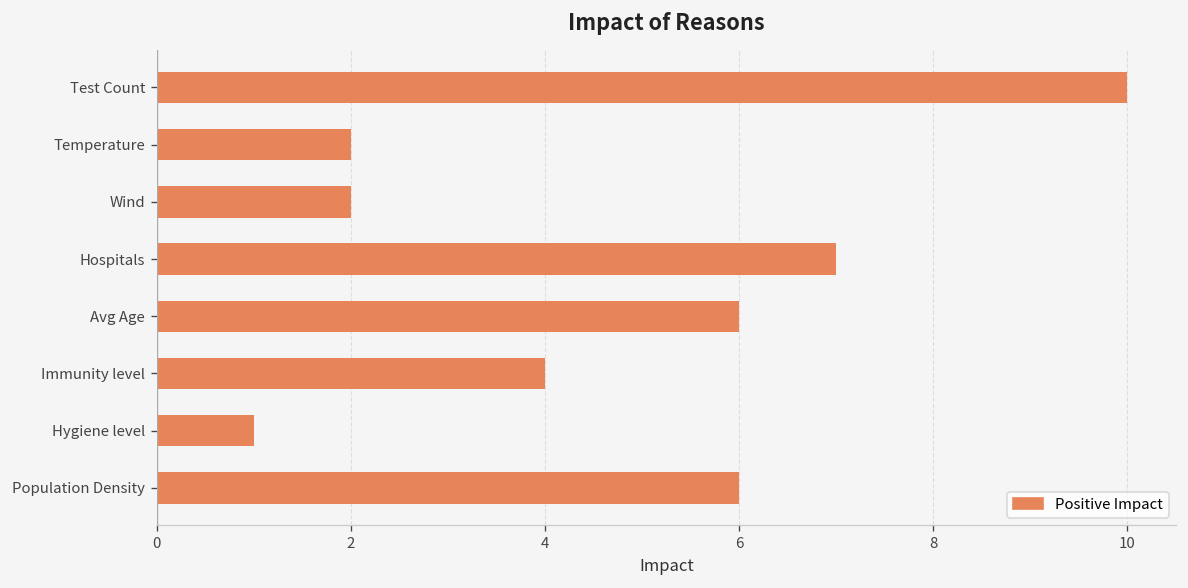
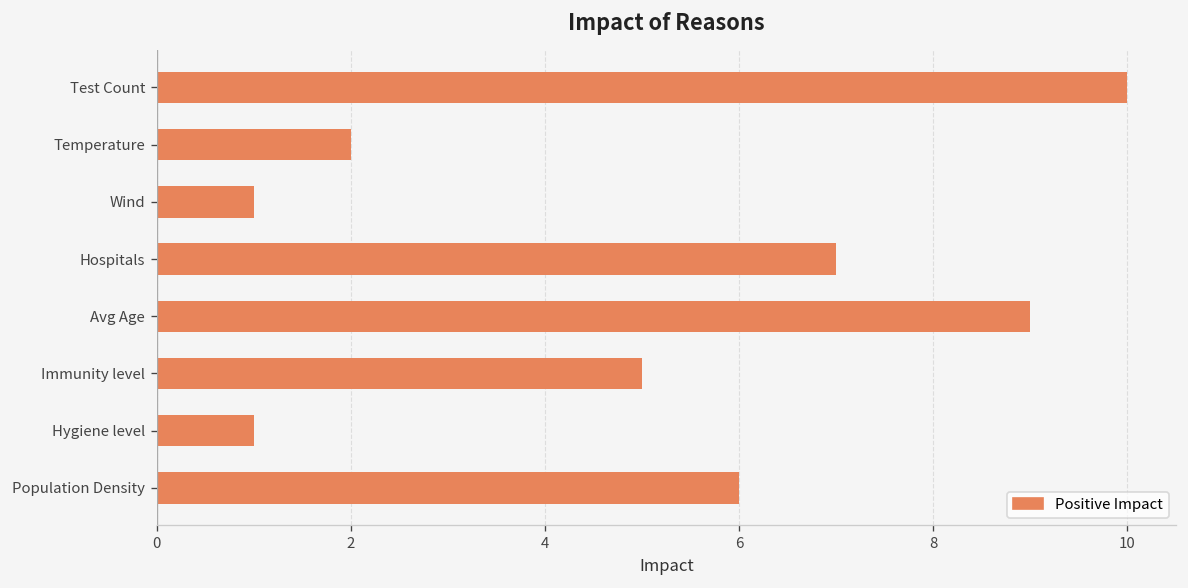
Wind: 2 -> 1
Avg Age: 6 -> 9
Immunity level: 4 -> 5
